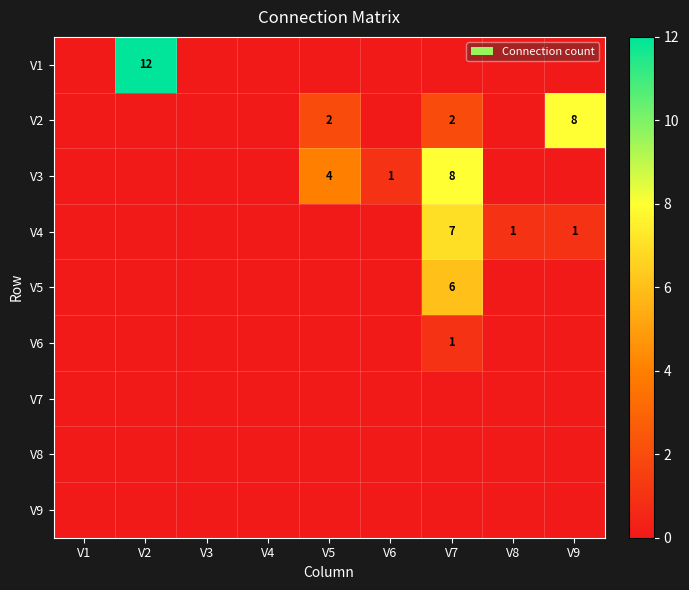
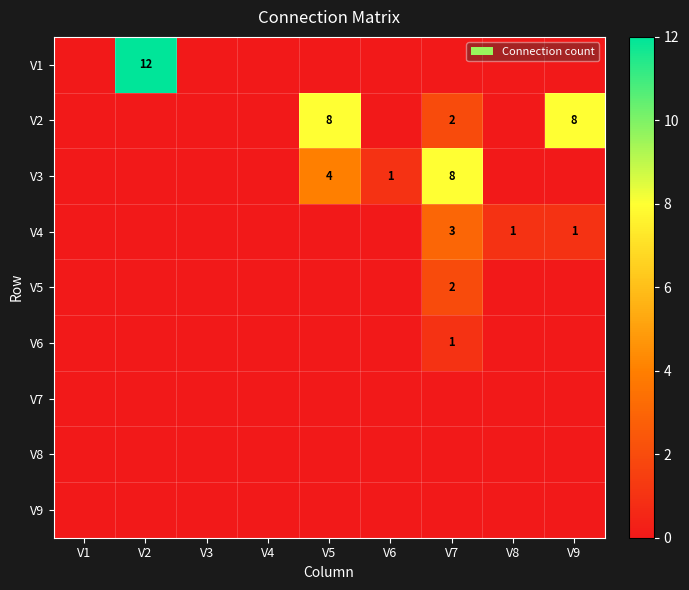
V2, V5: 2 -> 8
V4, V7: 7 -> 3
V5, V7: 6 -> 2
